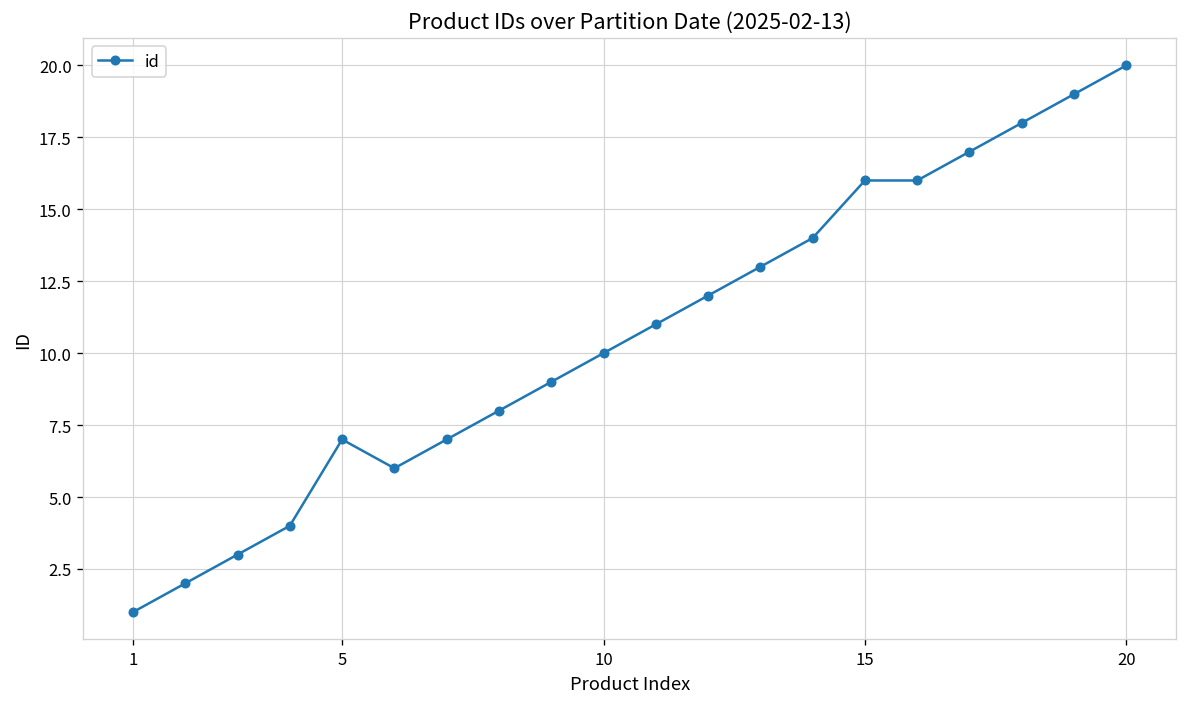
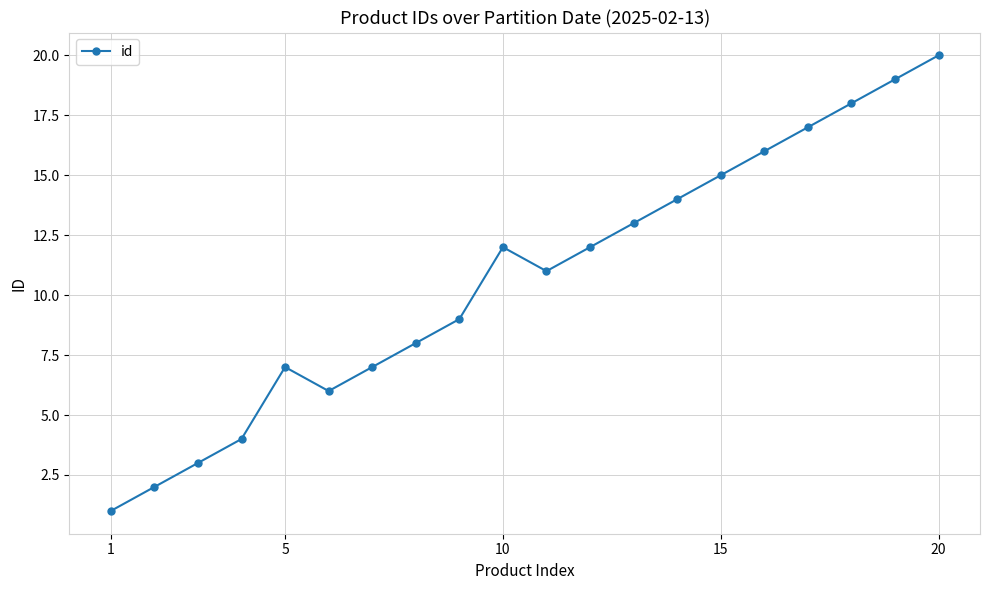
10: 10 -> 12
15: 16 -> 15
